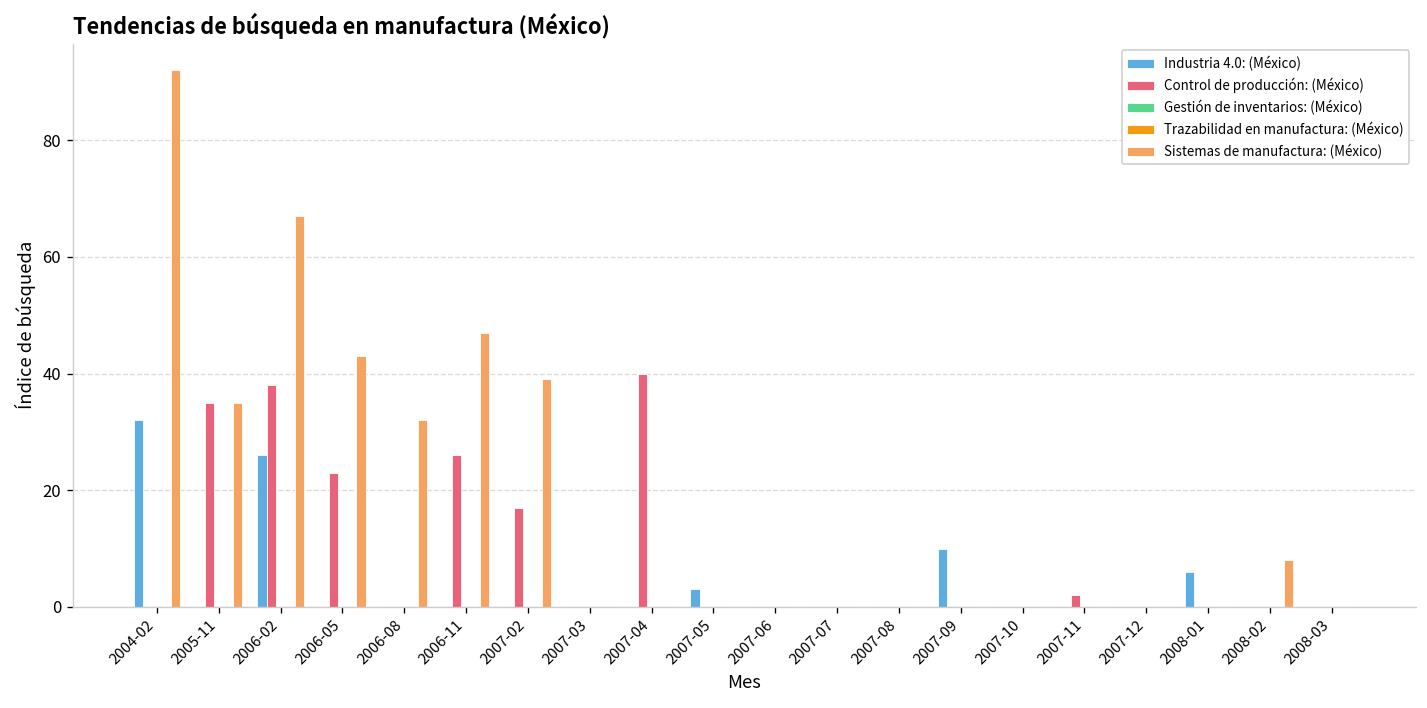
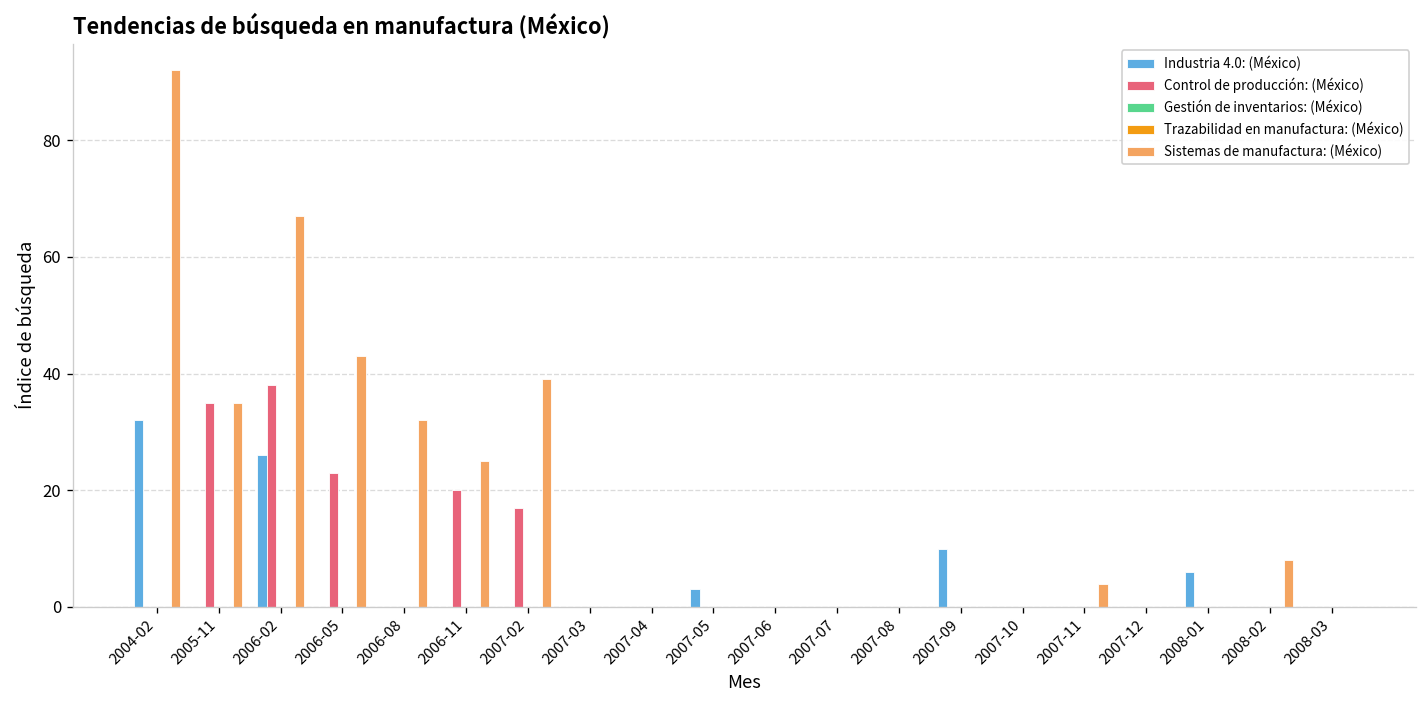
Control de producción: (México), 2006-11: 26 -> 20
Sistemas de manufactura: (México), 2006-11: 47 -> 25
Control de producción: (México), 2007-04: 40 -> 0
Control de producción: (México), 2007-11: 2 -> 0
Sistemas de manufactura: (México), 2007-11: 0 -> 4
